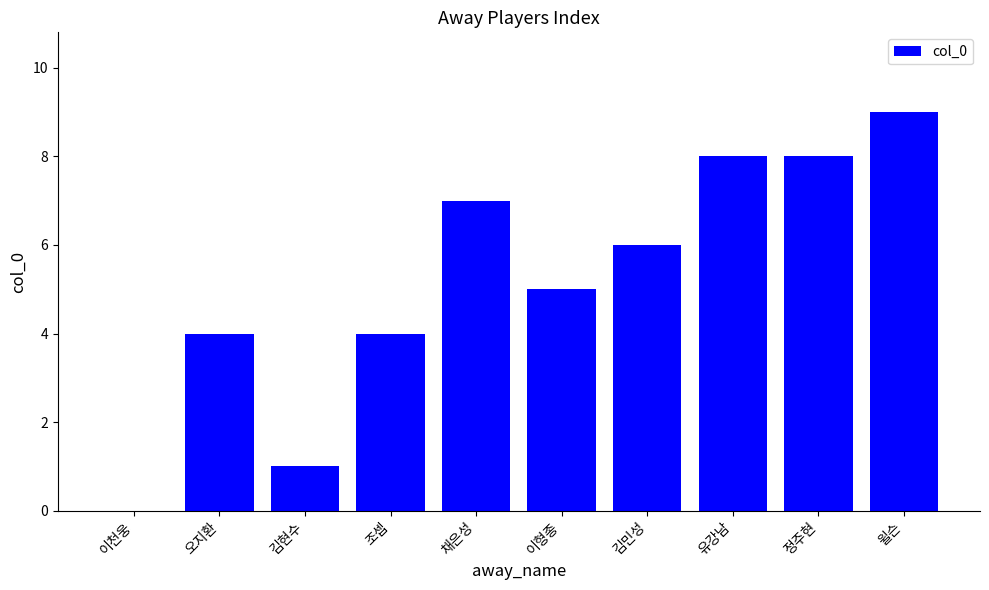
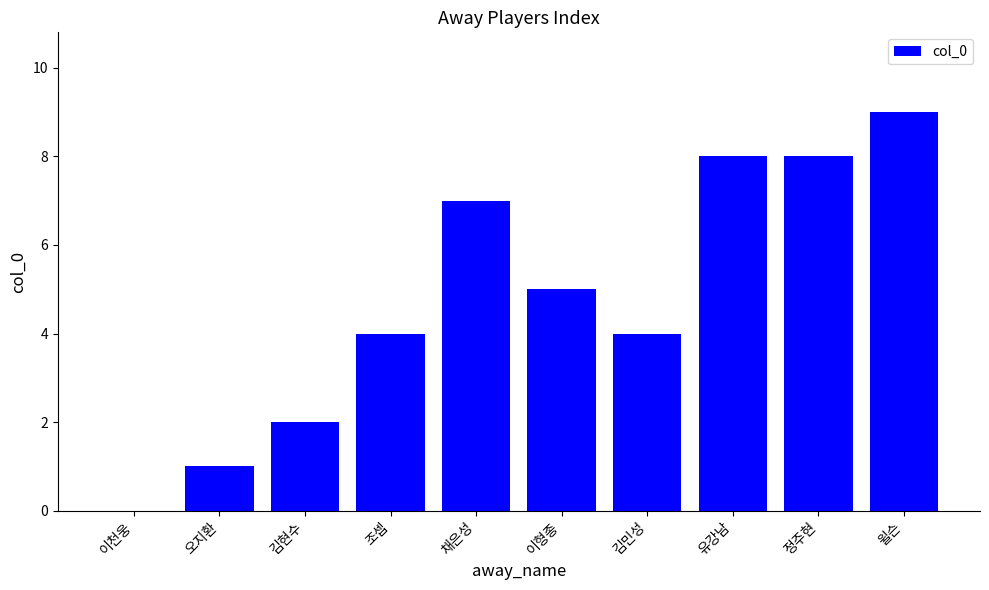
오지환: 4 -> 1
김현수: 1 -> 2
김민성: 6 -> 4
